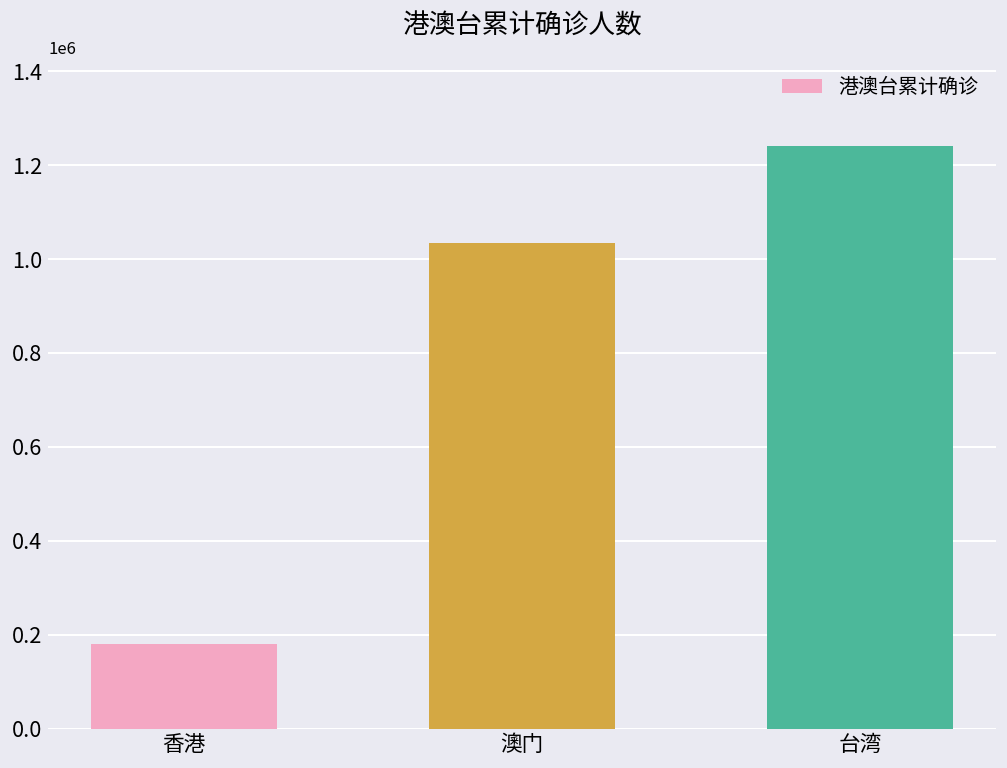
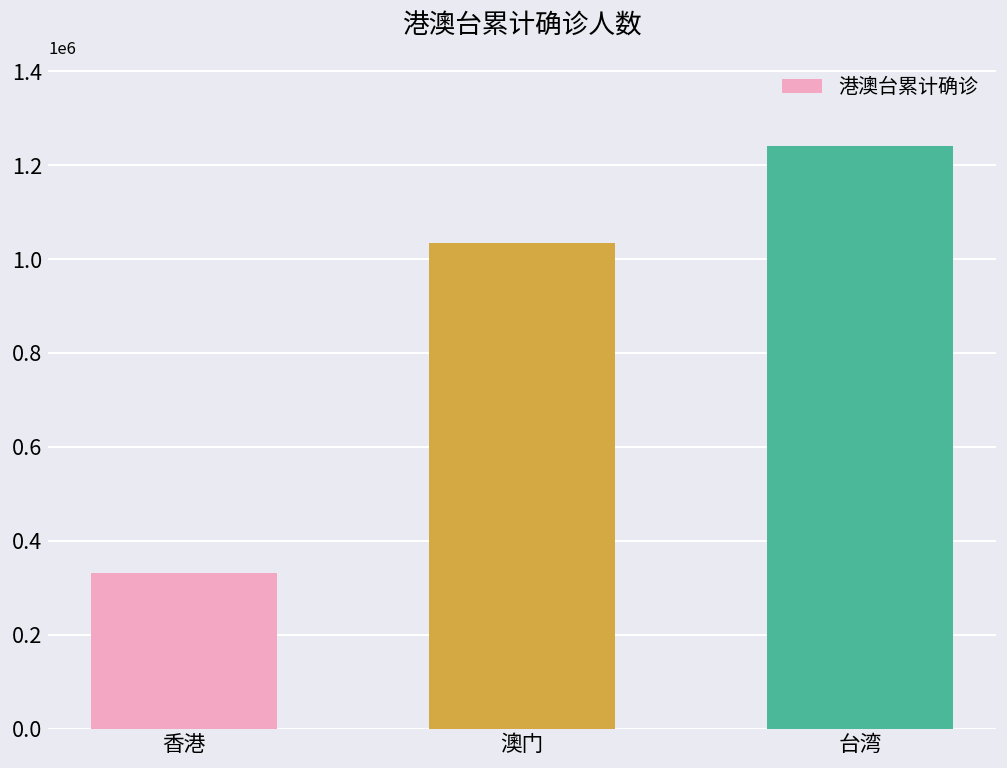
香港: 180000 -> 330000
